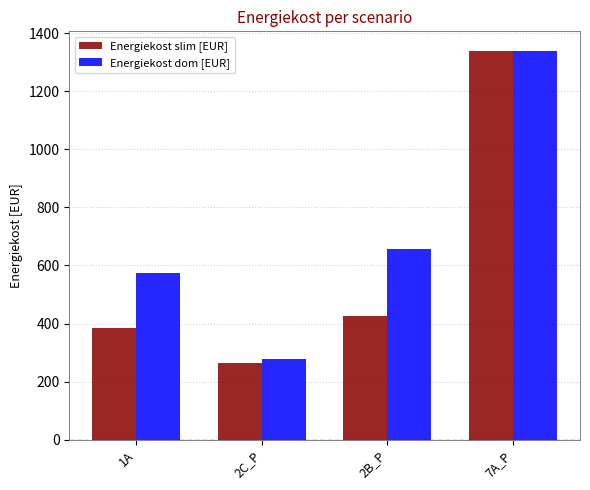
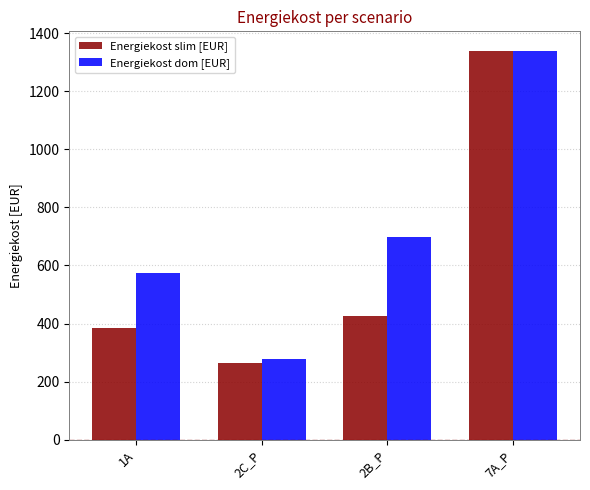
Energiekost dom [EUR], 2B_P: 660 -> 700
